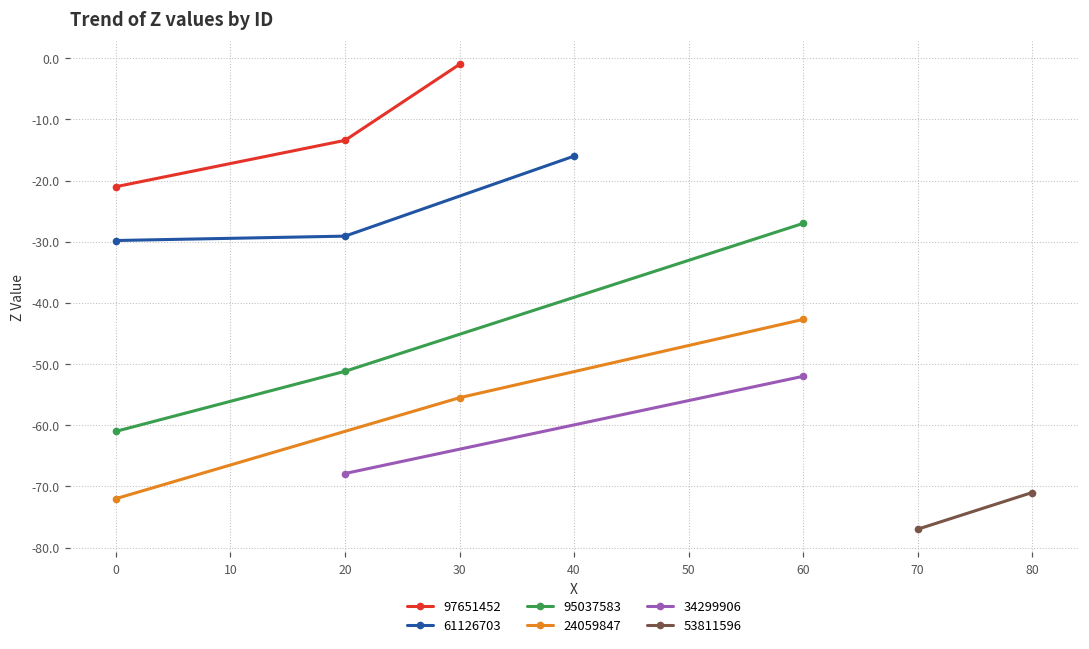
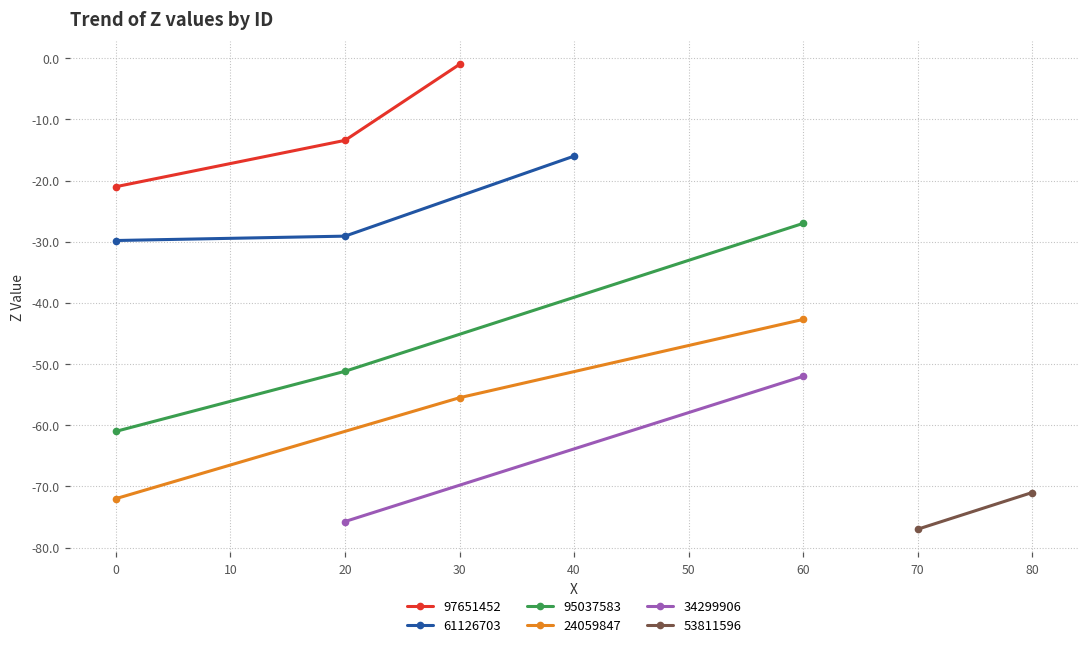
34299906, 20: -68 -> -76
